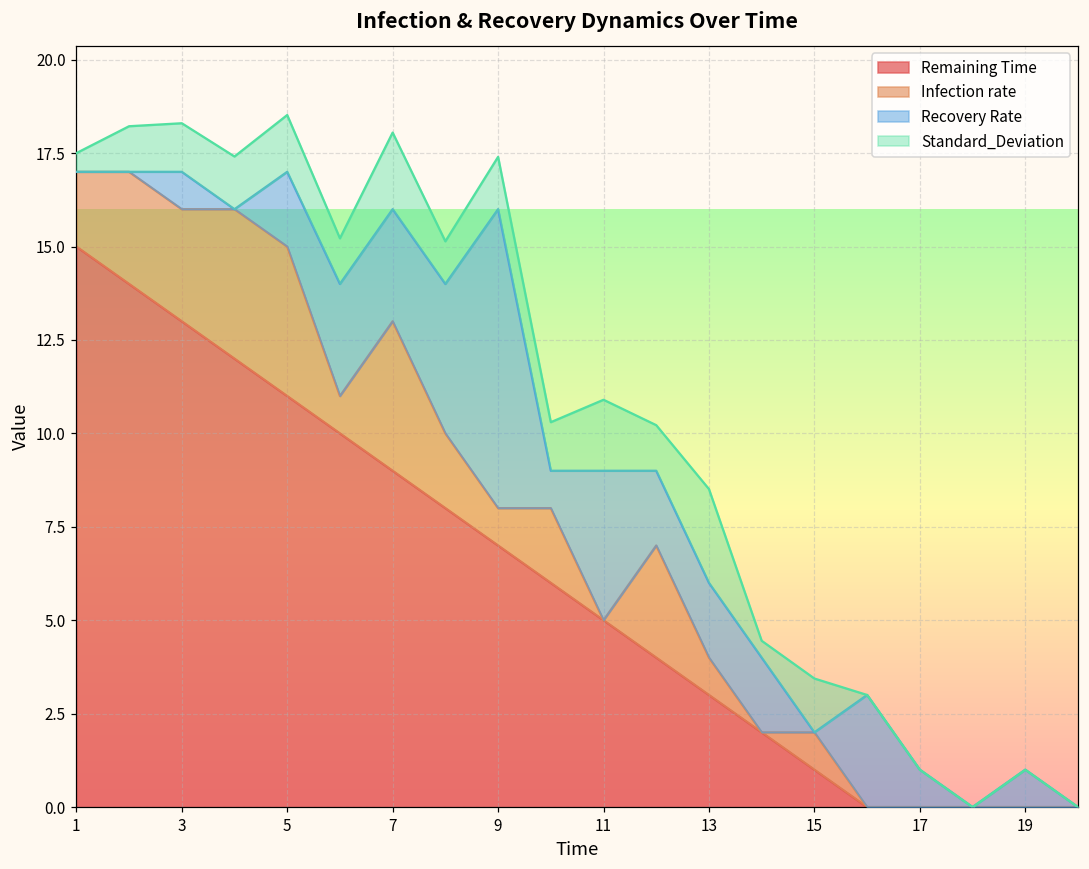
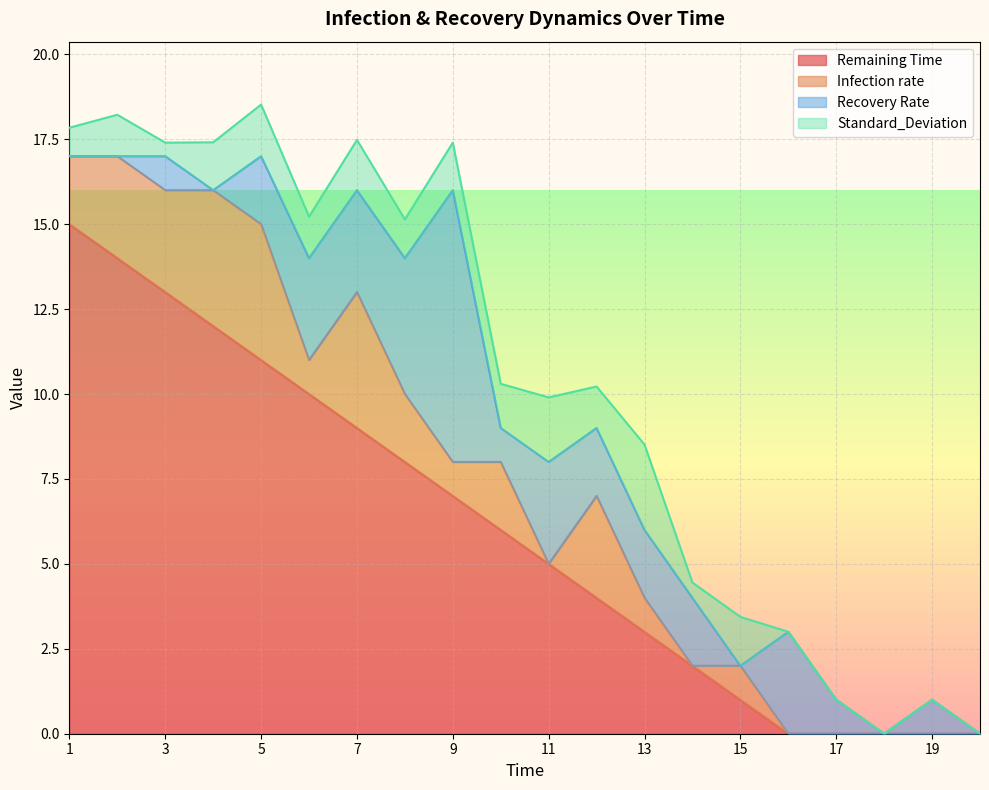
Standard_Deviation, 1: 0.5 -> 0.8
Standard_Deviation, 3: 1.3 -> 0.4
Standard_Deviation, 7: 2.1 -> 1.5
Recovery Rate, 11: 4 -> 3
